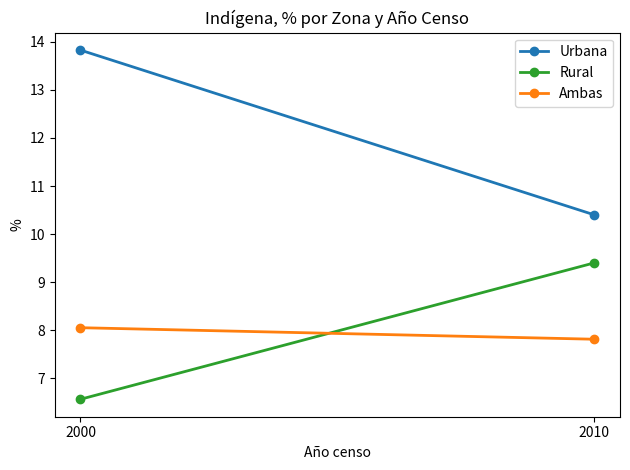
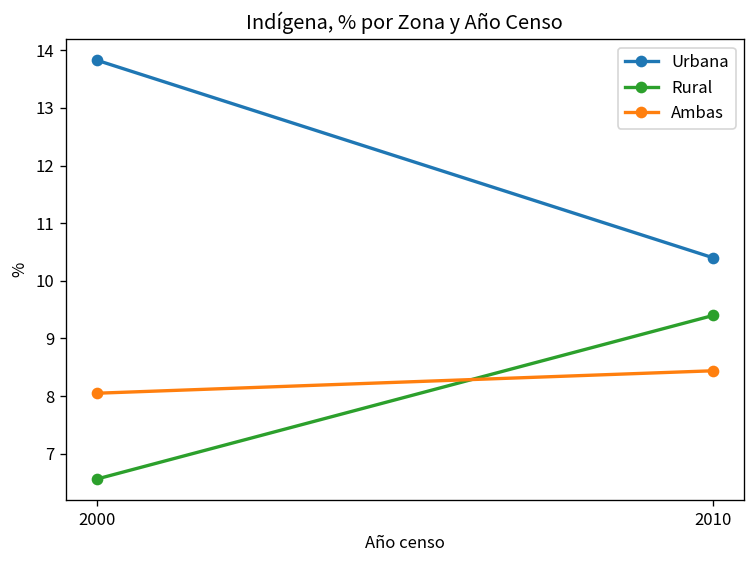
Ambas, 2010: 7.8 -> 8.4
